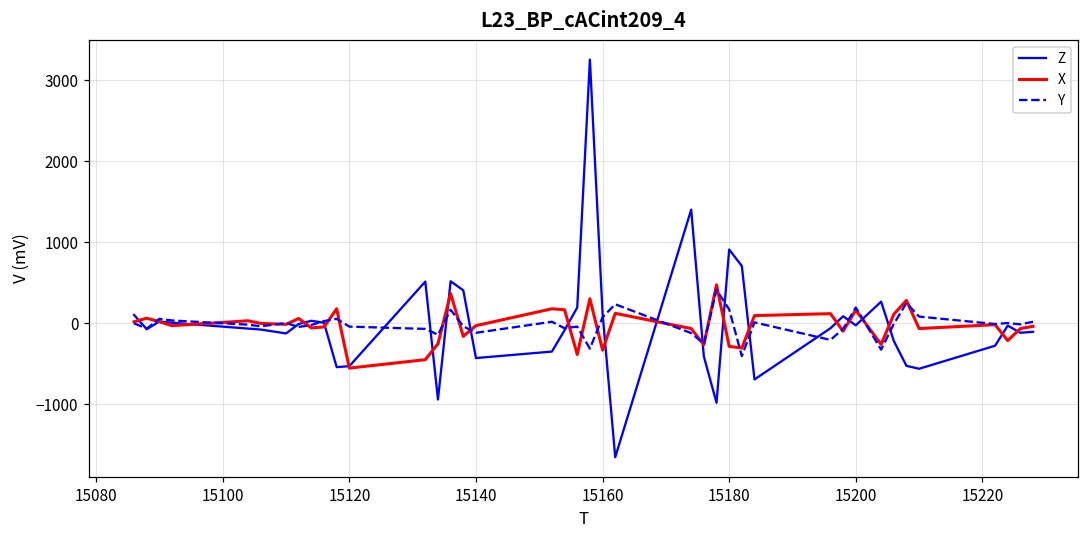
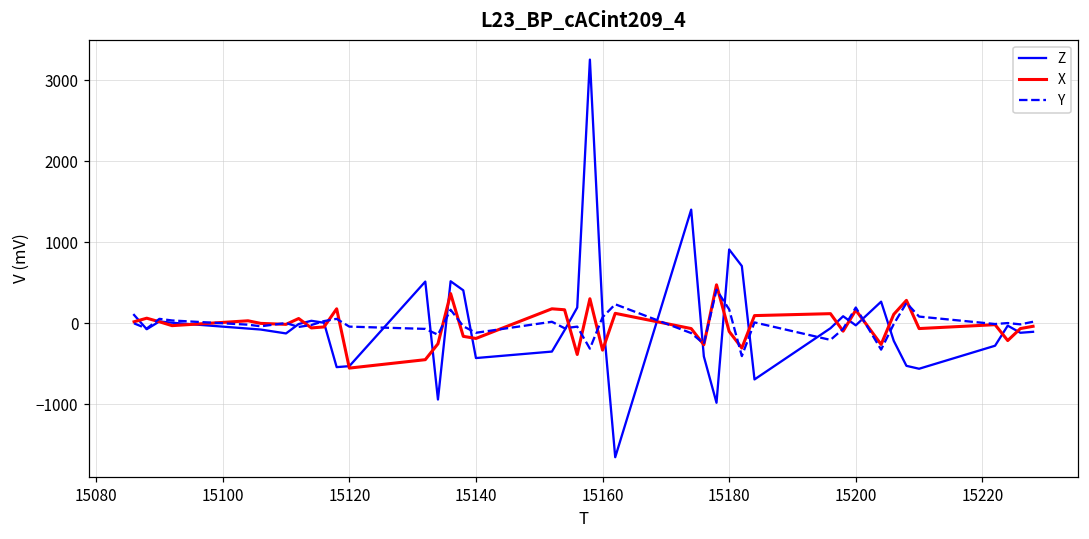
X, 15140: 0 -> -200
X, 15180: -300 -> -100
